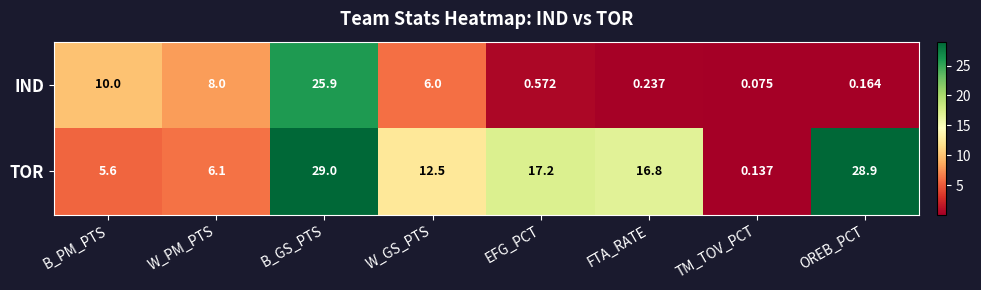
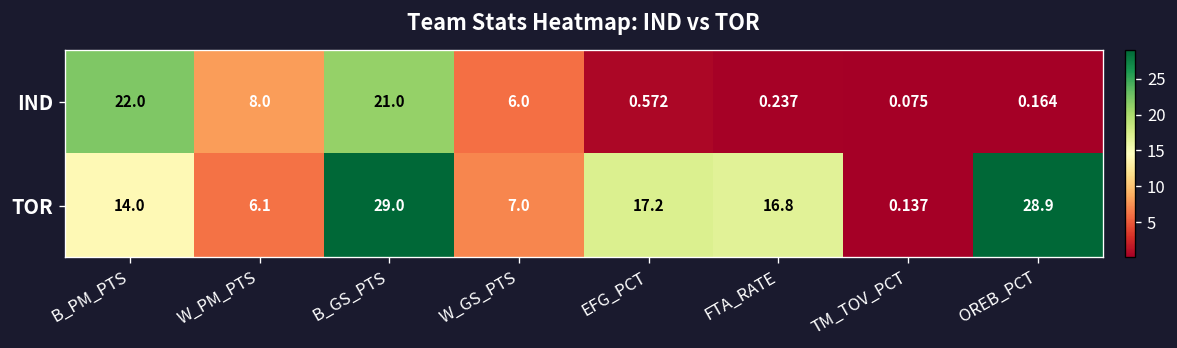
IND, B_PM_PTS: 10.0 -> 22.0
IND, B_GS_PTS: 25.9 -> 21.0
TOR, B_PM_PTS: 5.6 -> 14.0
TOR, W_GS_PTS: 12.5 -> 7.0
